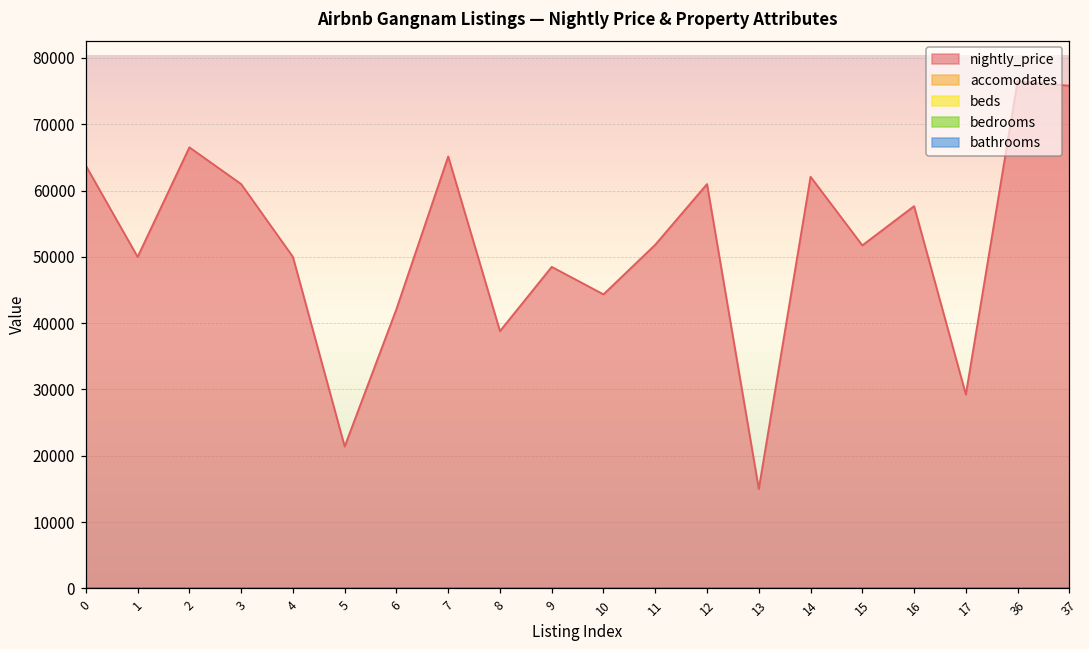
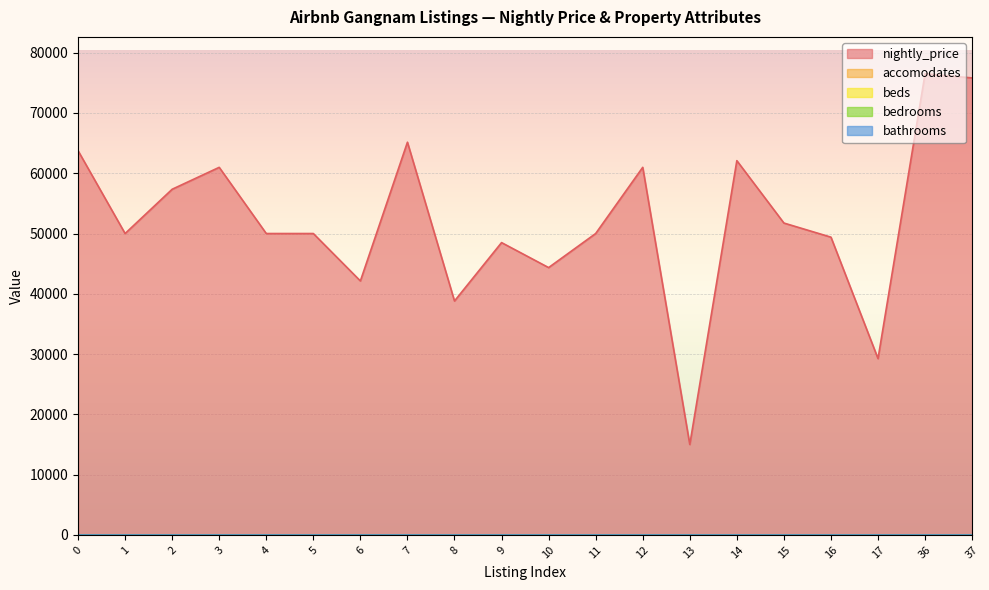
nightly_price, 2: 67000 -> 57000
nightly_price, 5: 21000 -> 50000
nightly_price, 11: 52000 -> 50000
nightly_price, 16: 58000 -> 49000
